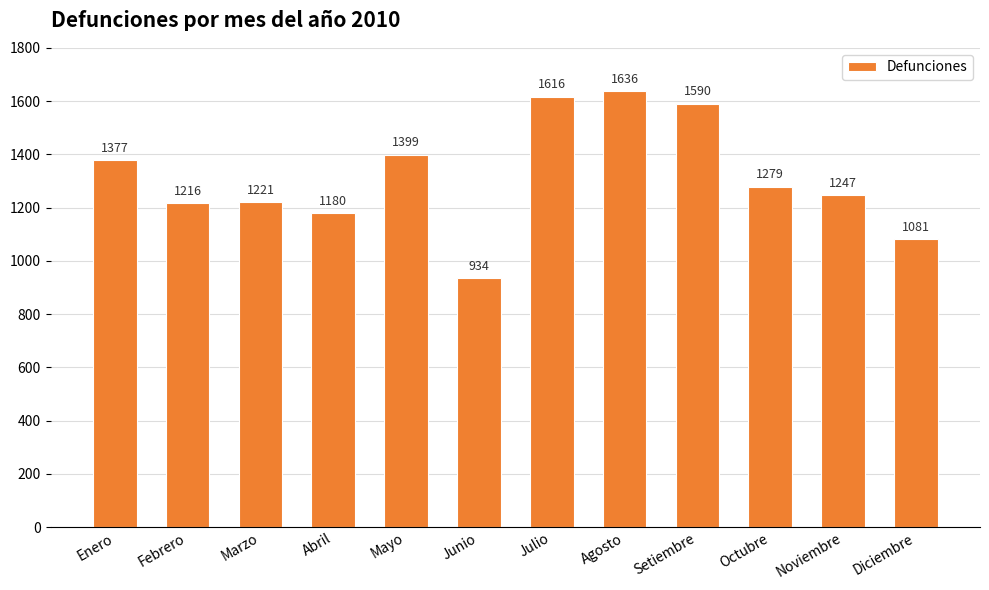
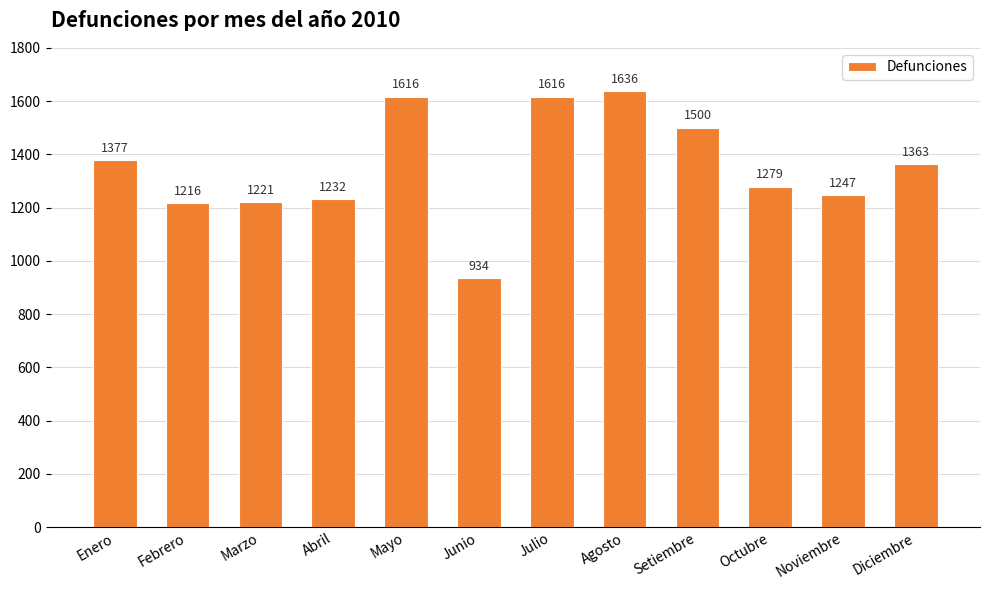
Abril: 1180 -> 1232
Mayo: 1399 -> 1616
Setiembre: 1590 -> 1500
Diciembre: 1081 -> 1363
